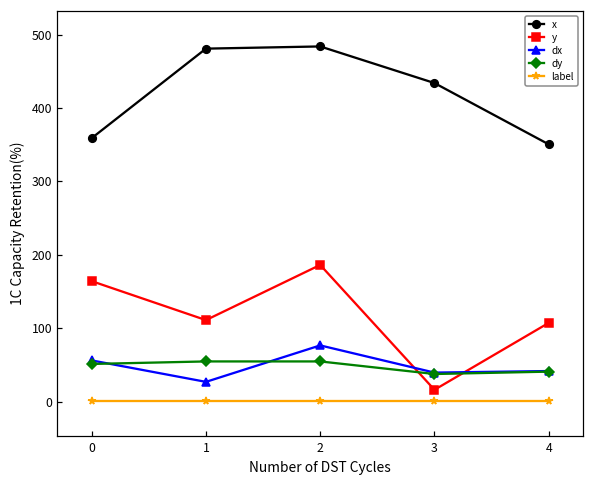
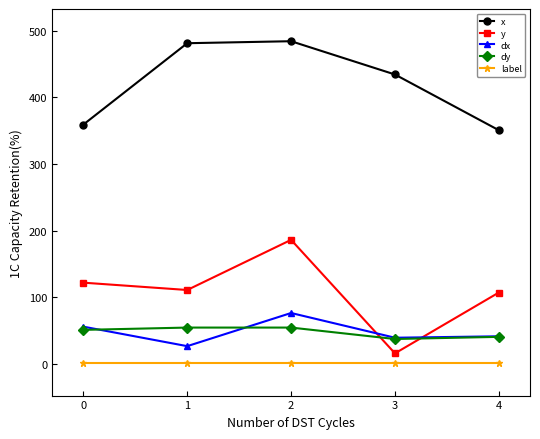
y, 0: 160 -> 120
